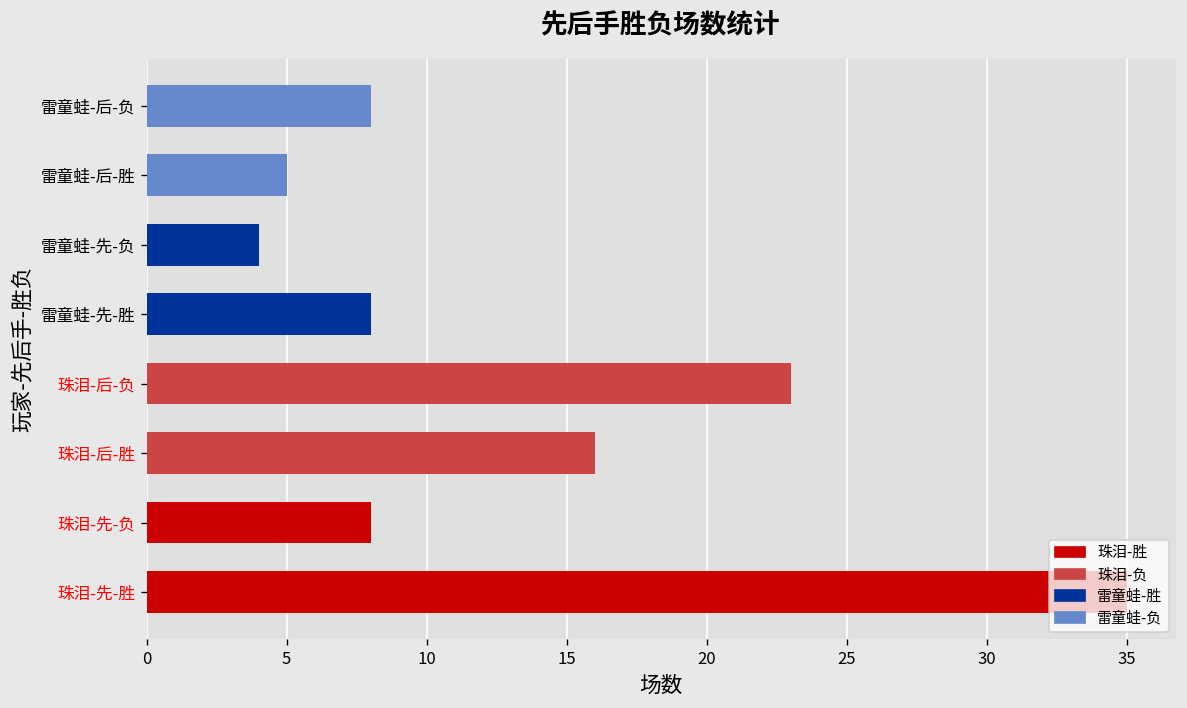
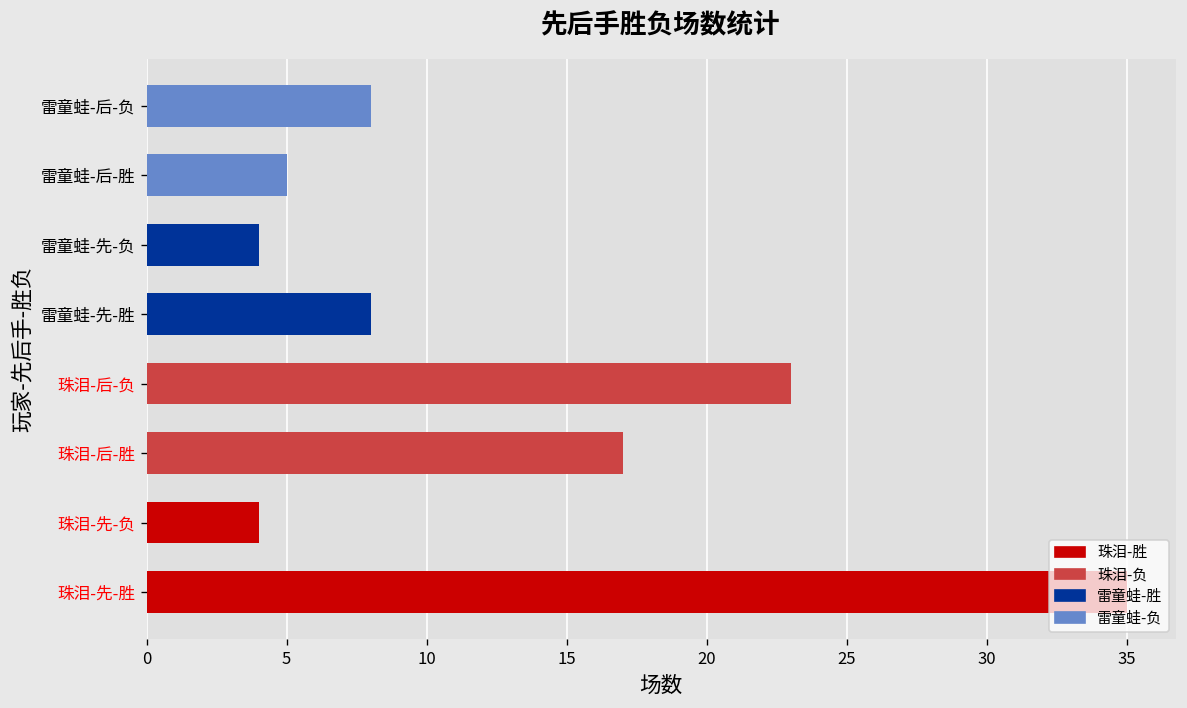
珠泪-后-胜: 16 -> 17
珠泪-先-负: 8 -> 4
